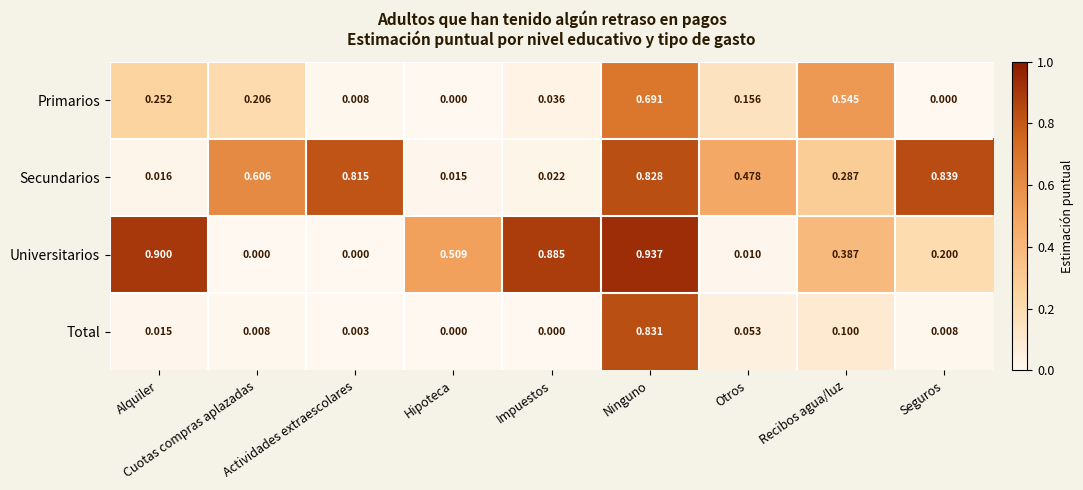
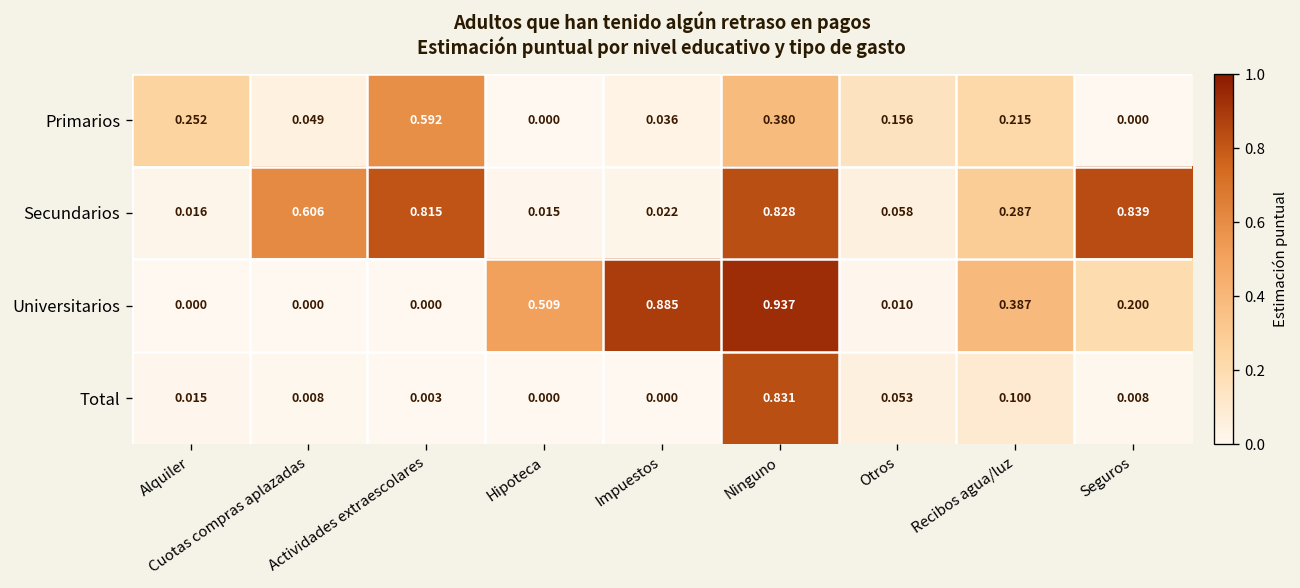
Primarios, Cuotas compras aplazadas: 0.206 -> 0.049
Primarios, Actividades extraescolares: 0.008 -> 0.592
Primarios, Ninguno: 0.691 -> 0.380
Primarios, Recibos agua/luz: 0.545 -> 0.215
Secundarios, Otros: 0.478 -> 0.058
Universitarios, Alquiler: 0.900 -> 0.000
